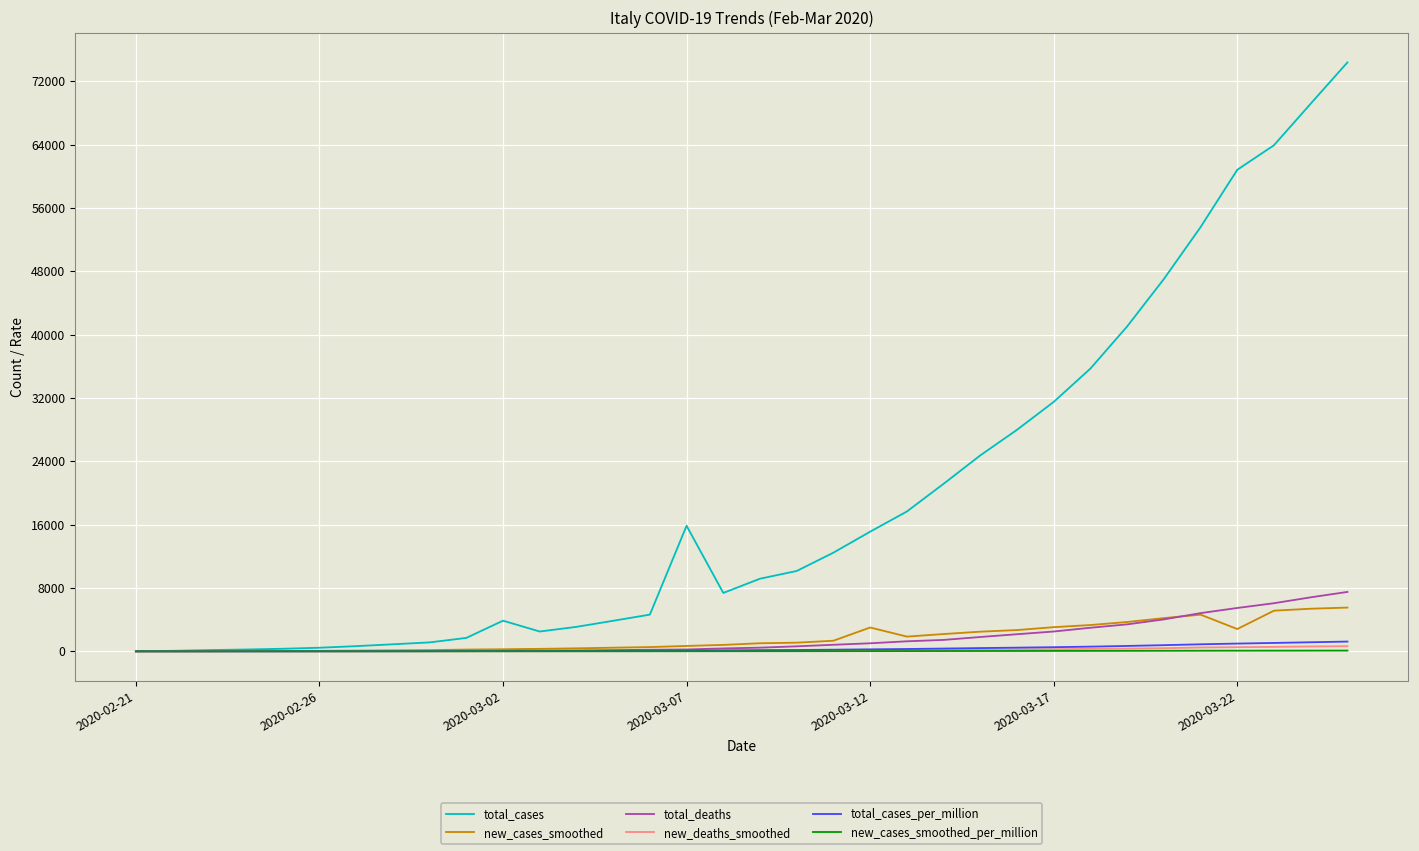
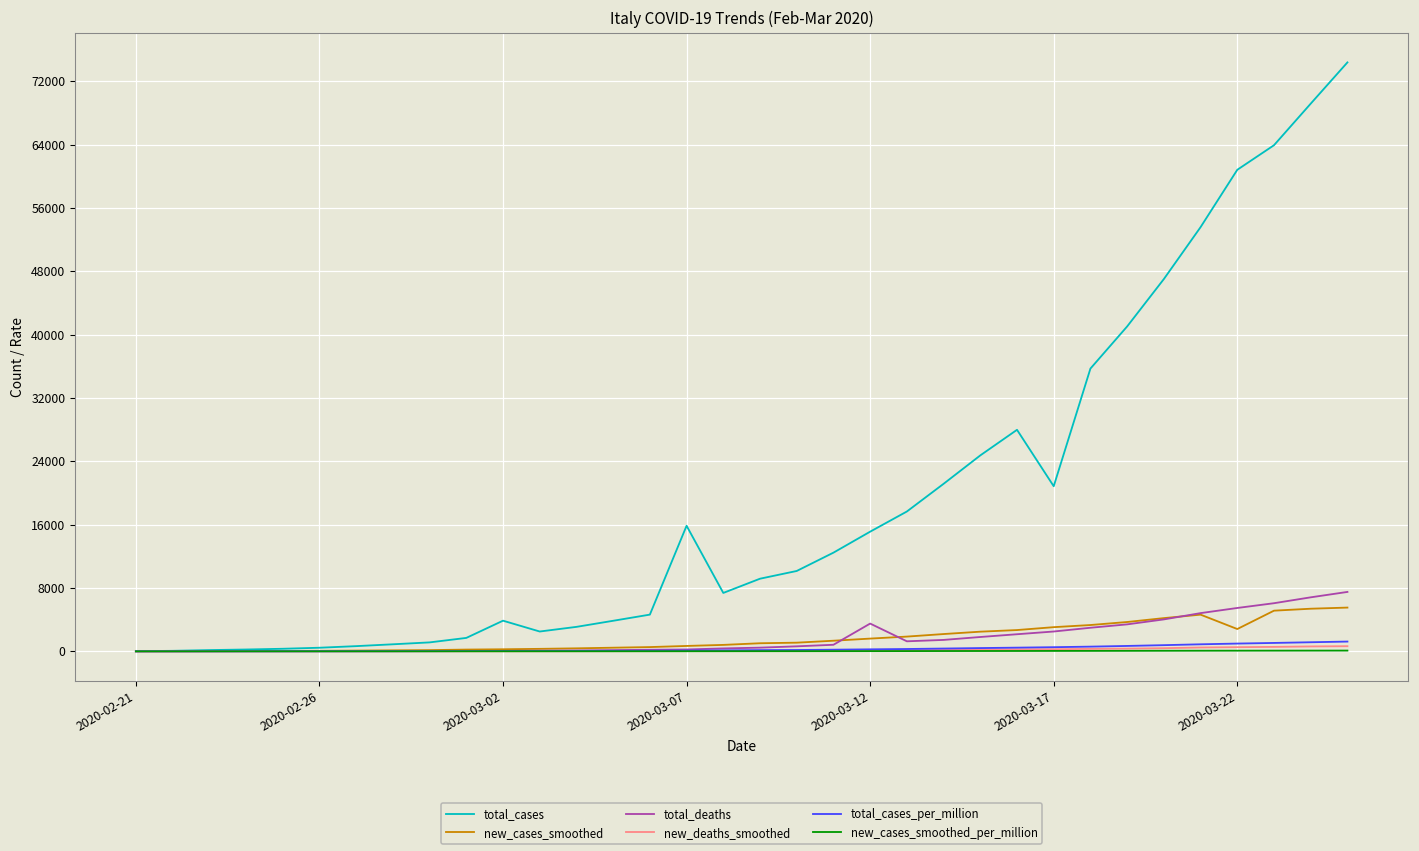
new_cases_smoothed, 2020-03-12: 3000 -> 2000
total_deaths, 2020-03-12: 1000 -> 4000
total_cases, 2020-03-17: 32000 -> 21000
